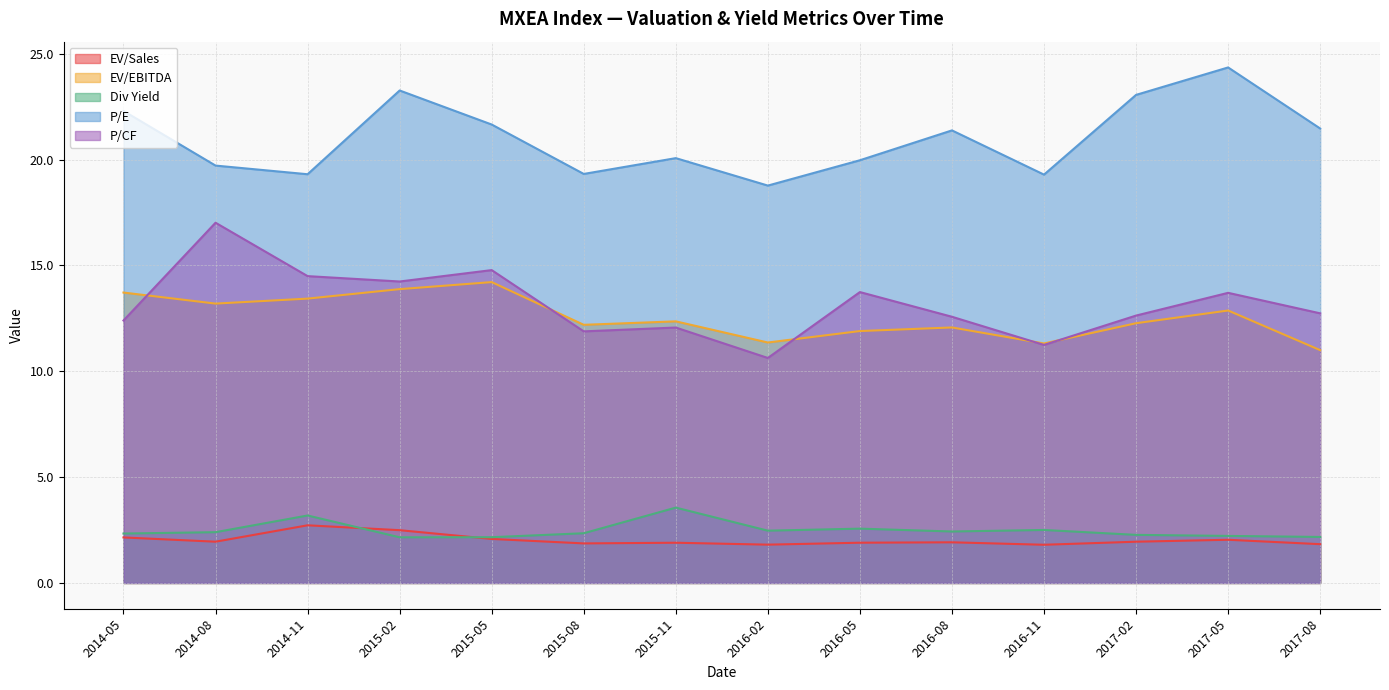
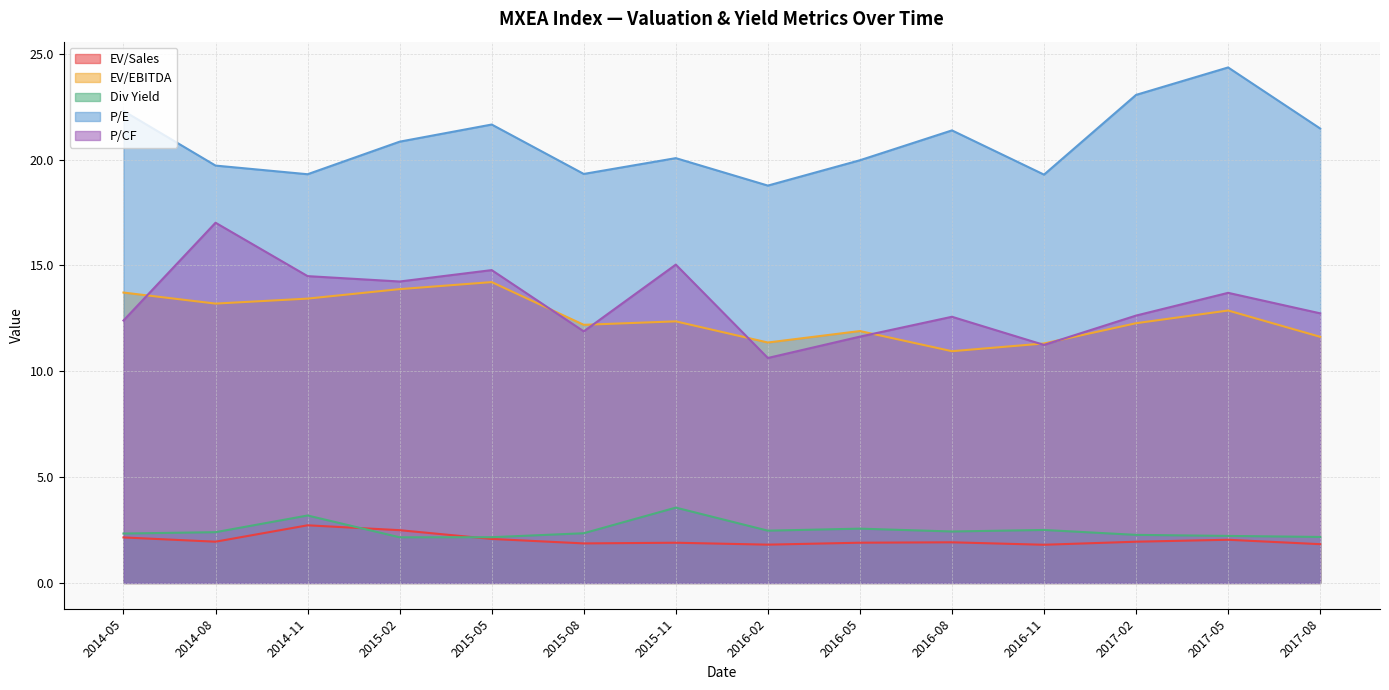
P/E, 2015-02: 23.3 -> 20.8
P/CF, 2015-11: 12.1 -> 15.0
P/CF, 2016-05: 13.7 -> 11.6
EV/EBITDA, 2016-08: 12.1 -> 10.9
EV/EBITDA, 2017-08: 11.0 -> 11.6
